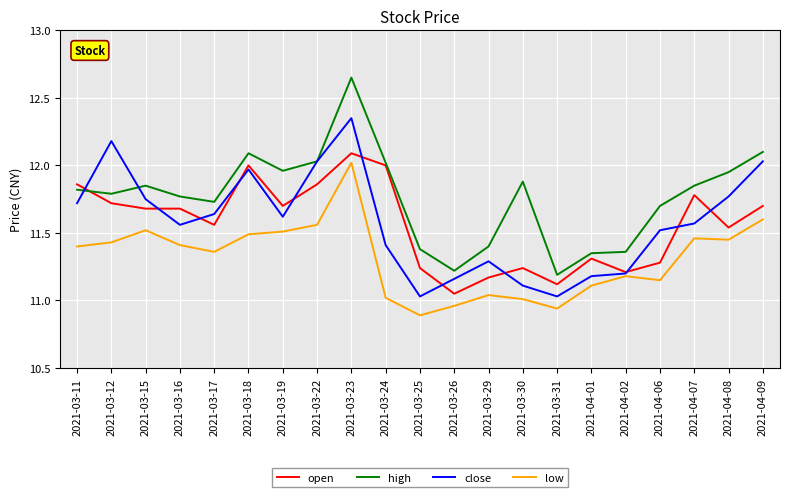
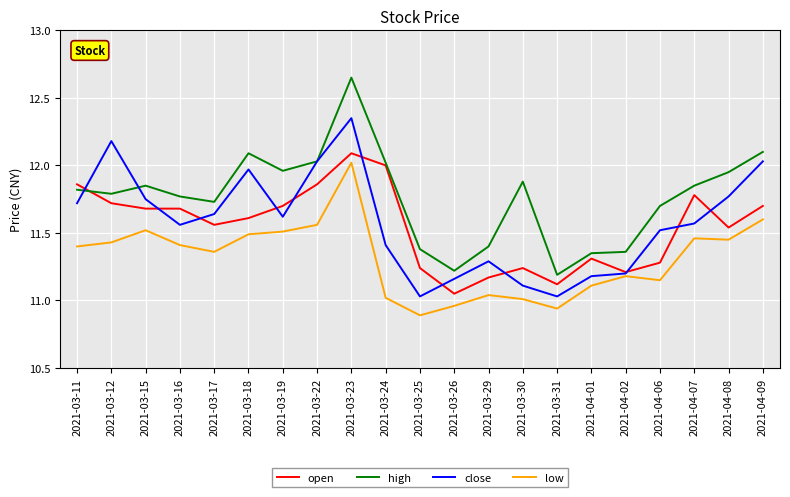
open, 2021-03-18: 12.00 -> 11.61
